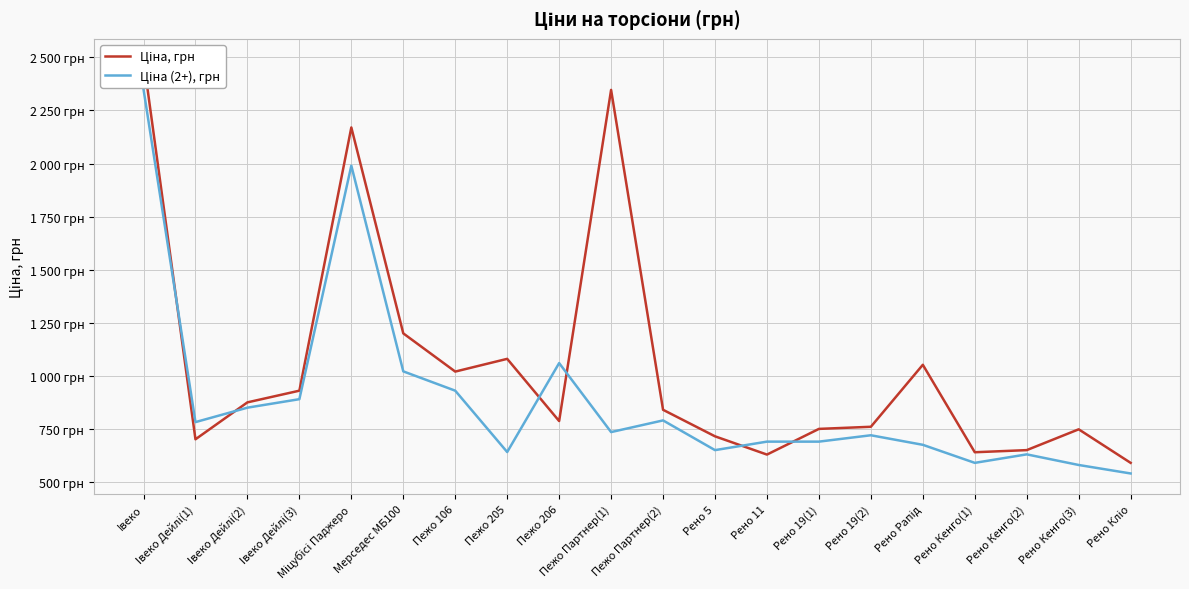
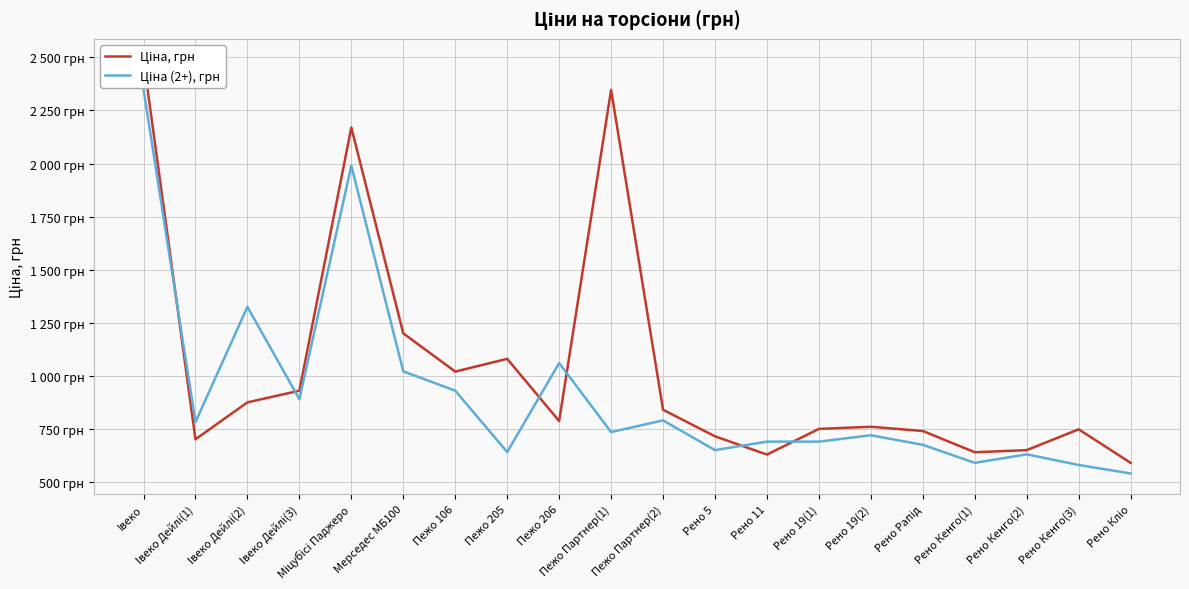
Ціна (2+), грн, Івеко Дейлі(2): 850 грн -> 1330 грн
Ціна, грн, Рено Рапід: 1050 грн -> 740 грн
